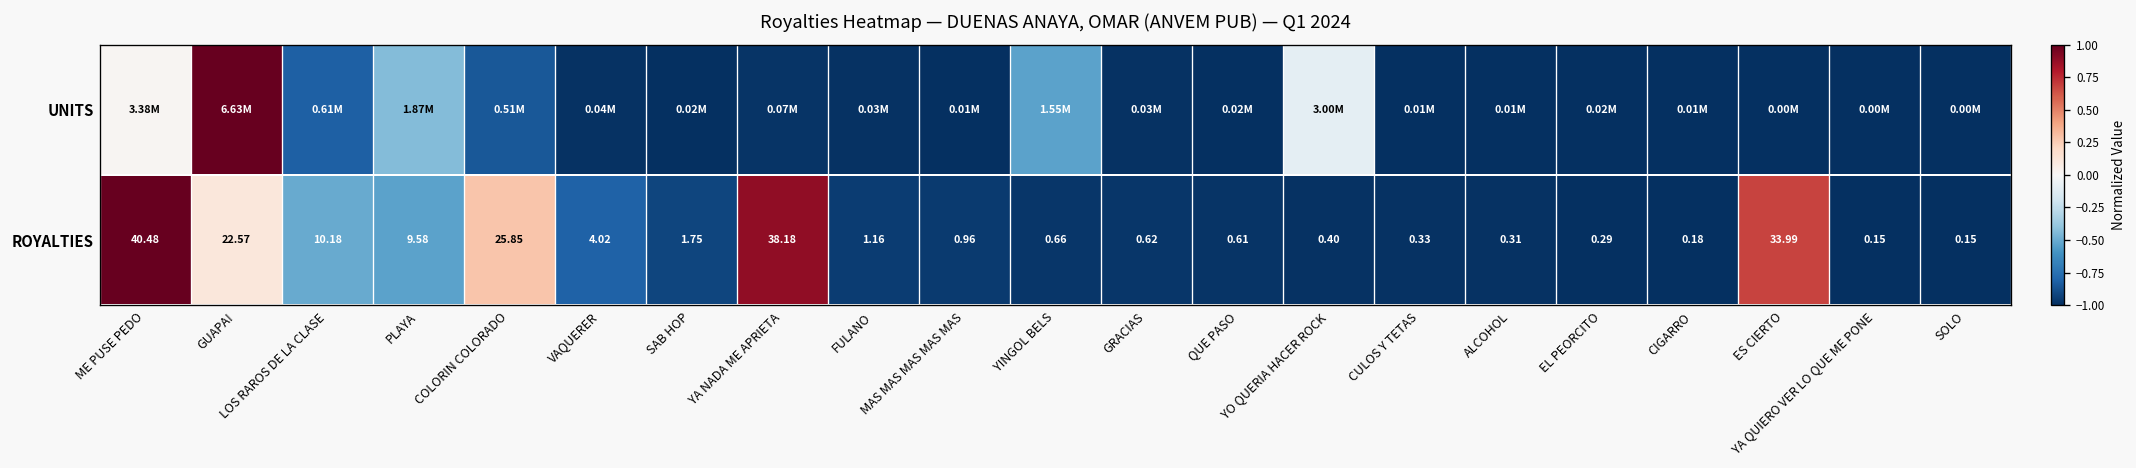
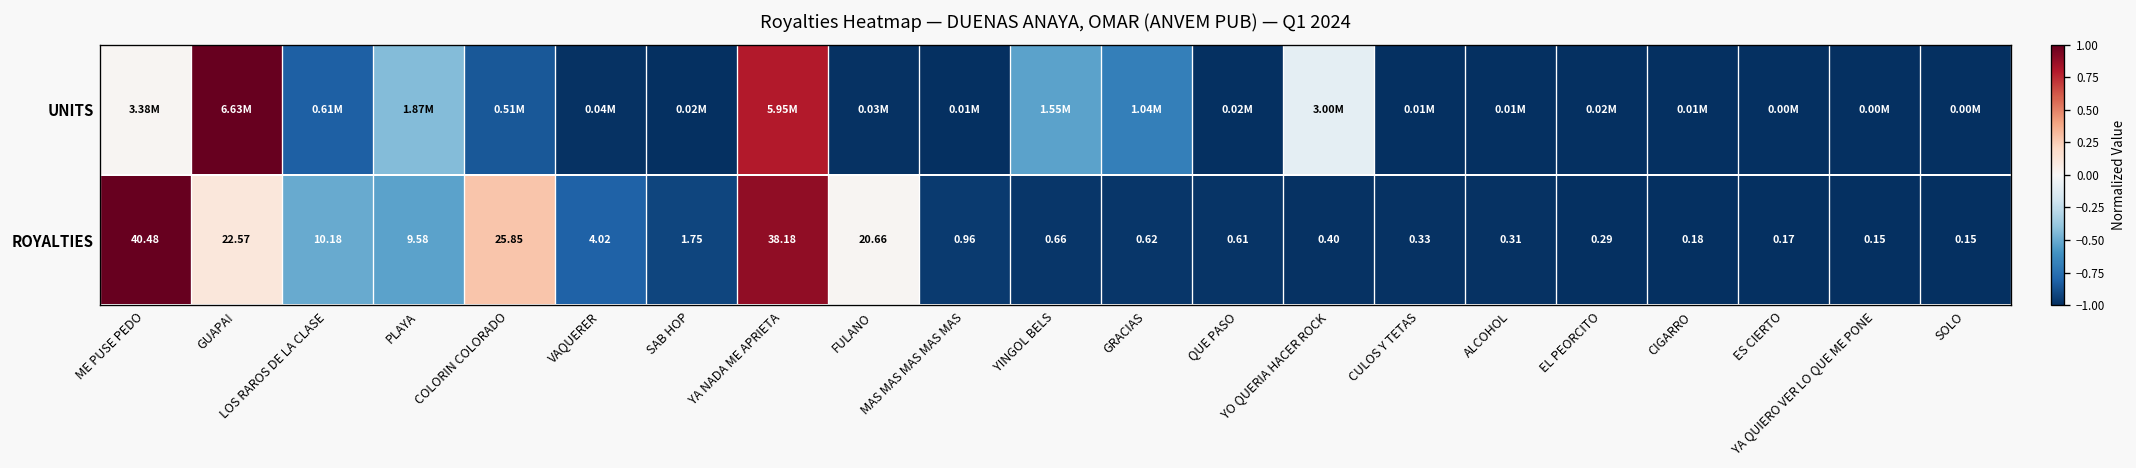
UNITS, YA NADA ME APRIETA: 0.07M -> 5.95M
UNITS, GRACIAS: 0.03M -> 1.04M
ROYALTIES, FULANO: 1.16 -> 20.66
ROYALTIES, ES CIERTO: 33.99 -> 0.17
